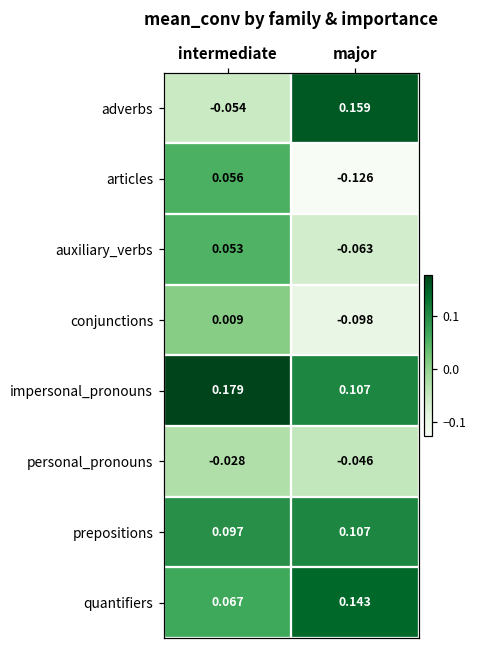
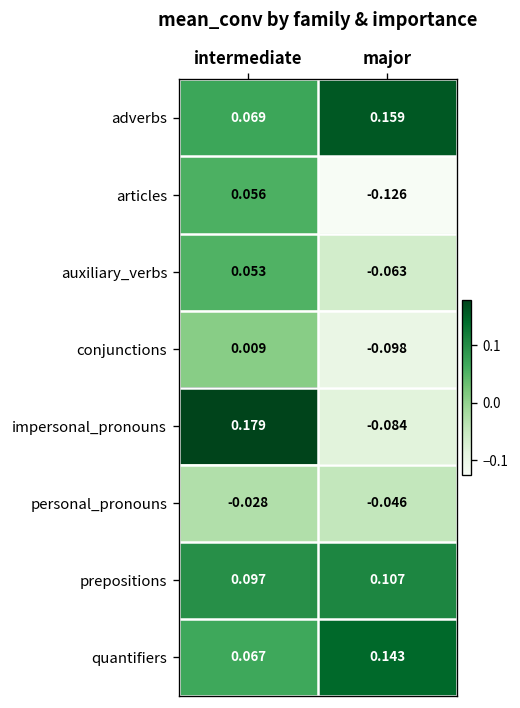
adverbs, intermediate: -0.054 -> 0.069
impersonal_pronouns, major: 0.107 -> -0.084
